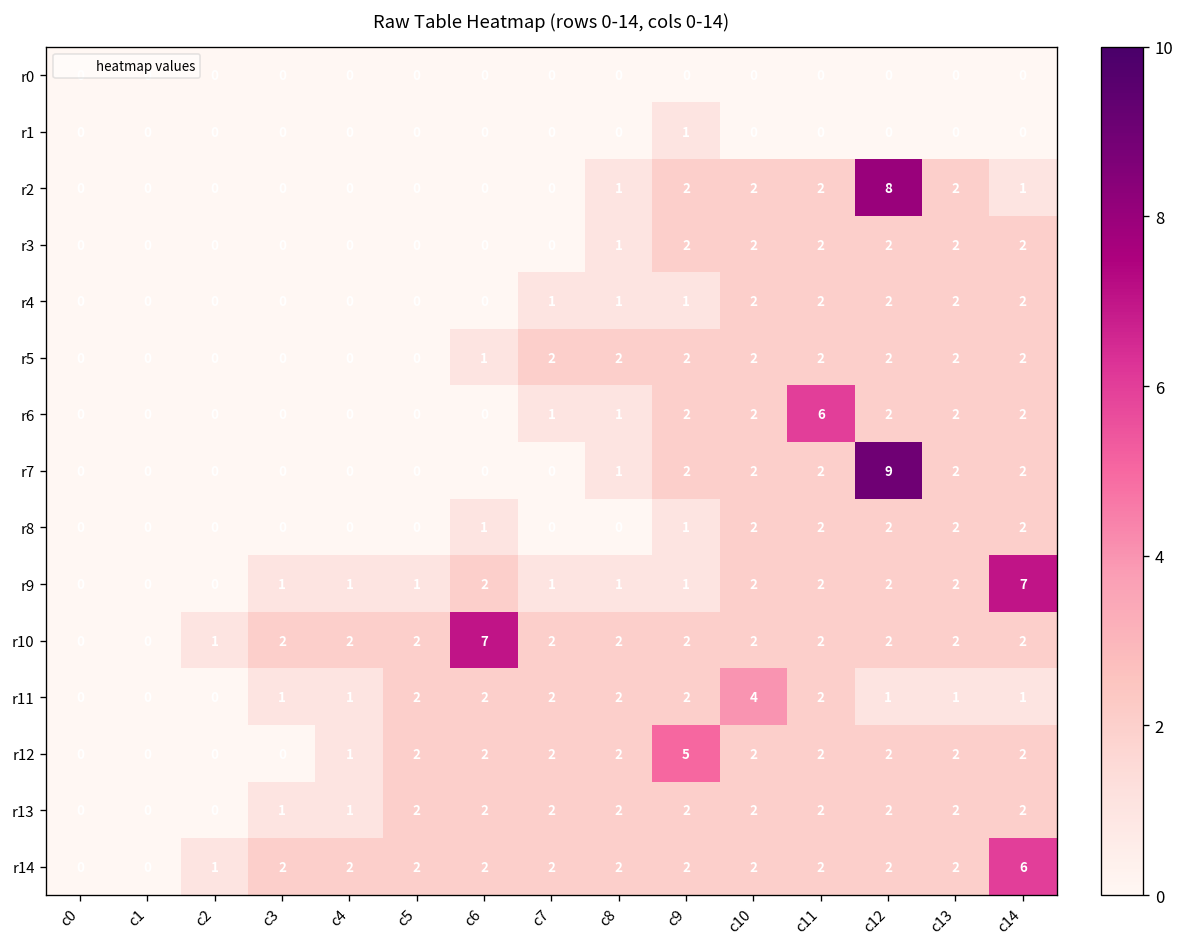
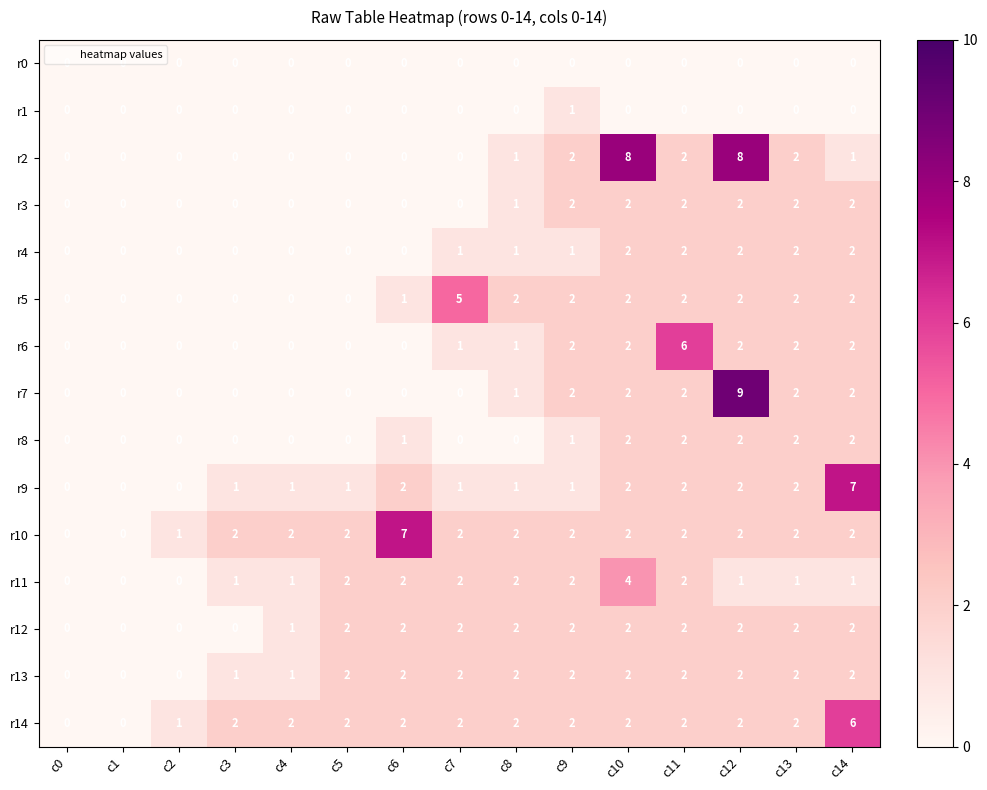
r2, c10: 2 -> 8
r5, c7: 2 -> 5
r12, c9: 5 -> 2
